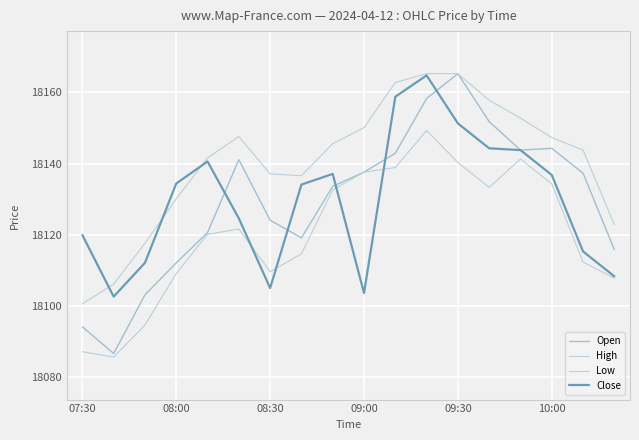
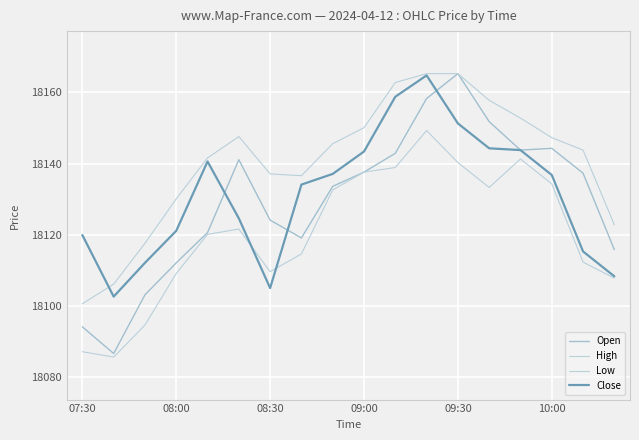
Close, 08:00: 18134 -> 18121
Close, 09:00: 18104 -> 18143
